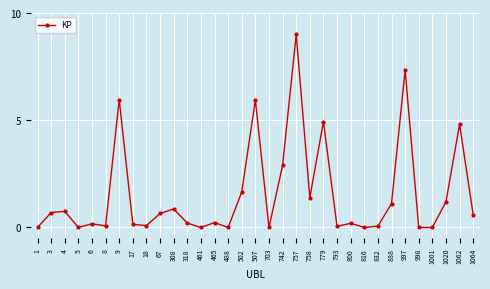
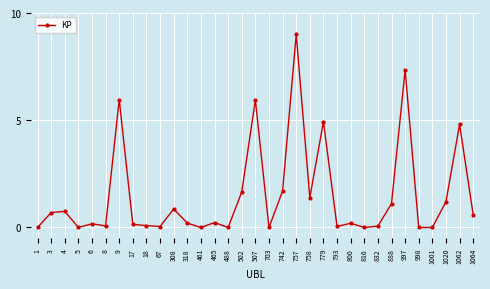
67: 0.7 -> 0.0
742: 2.9 -> 1.7
